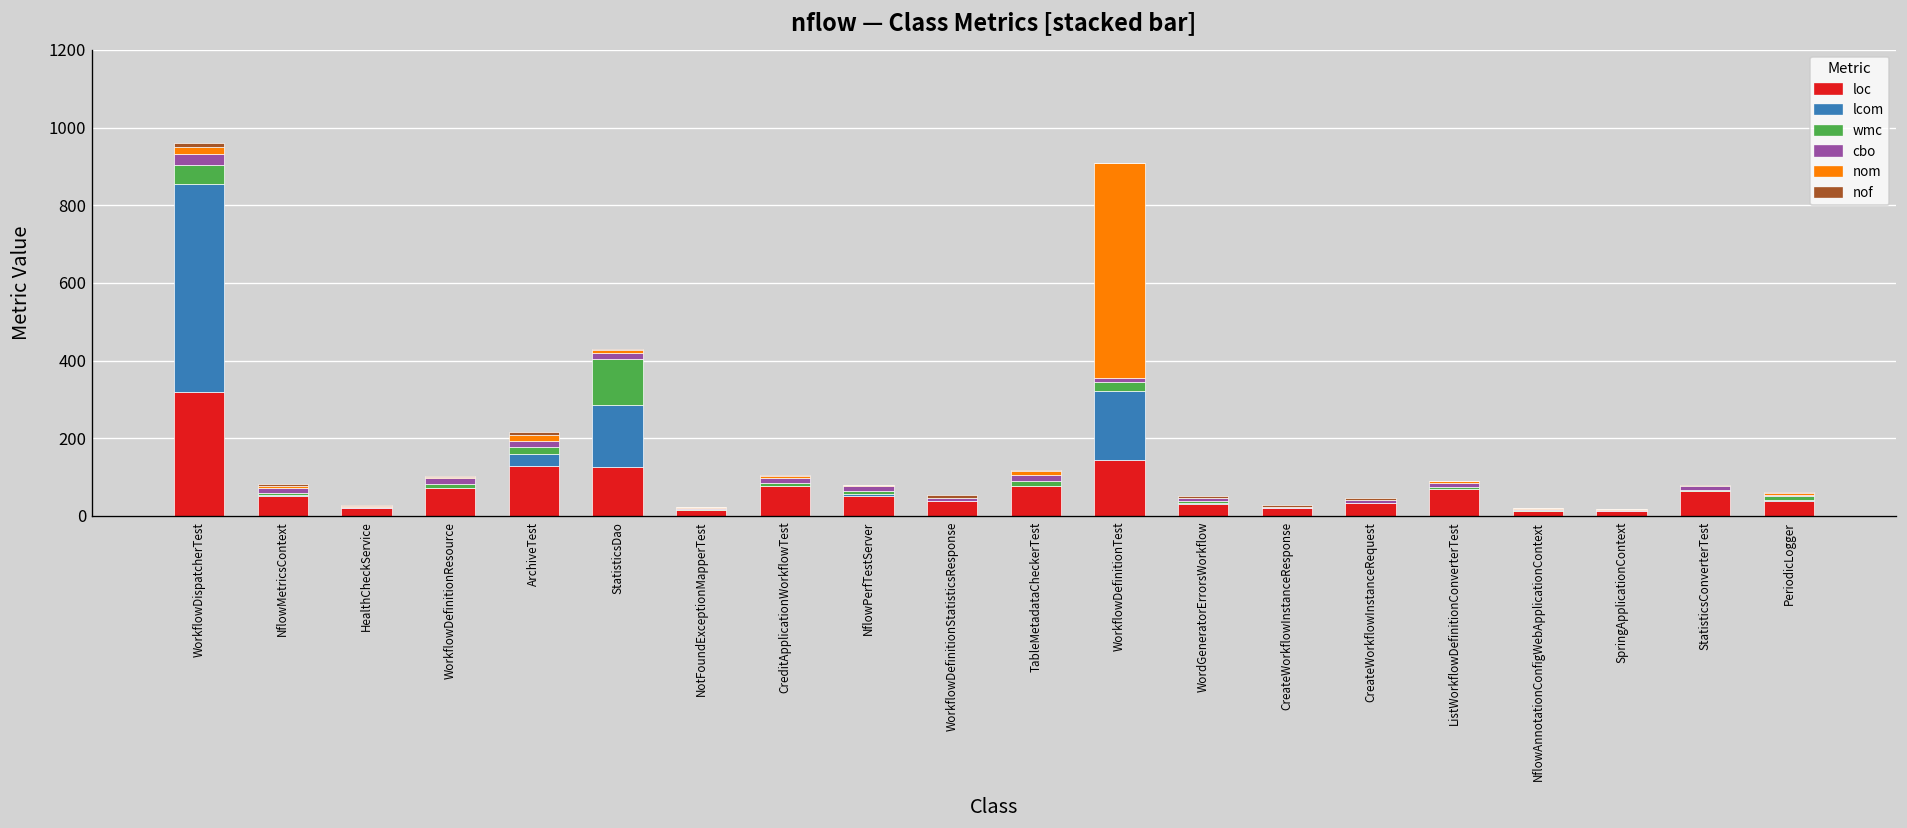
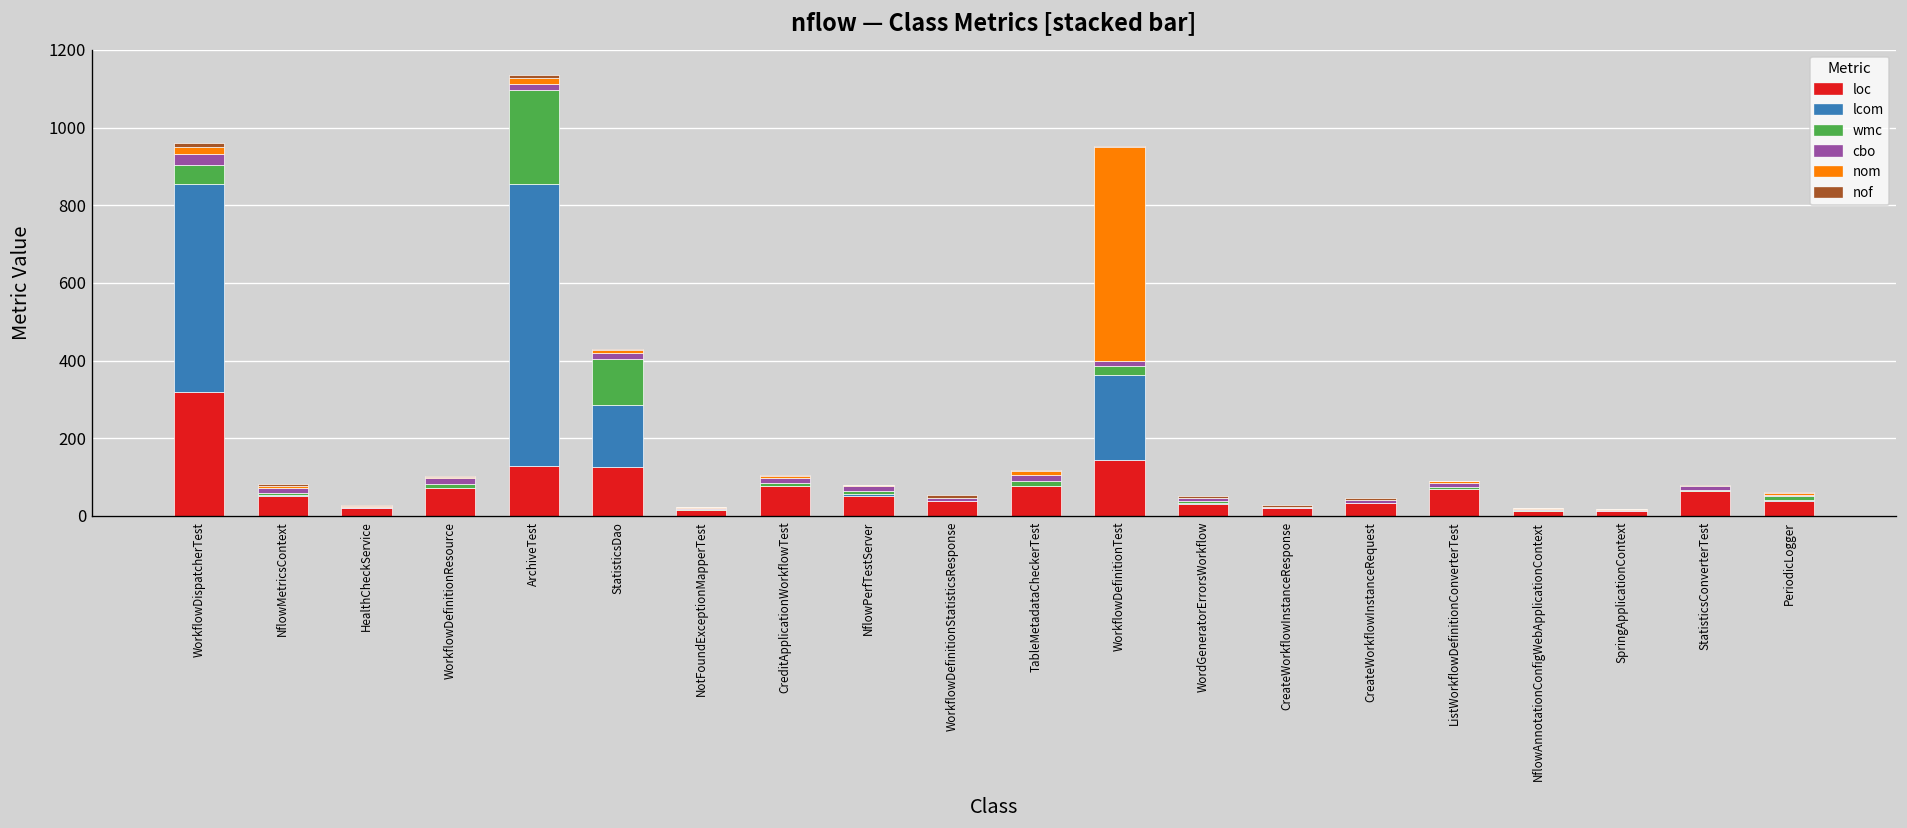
lcom, ArchiveTest: 30 -> 730
wmc, ArchiveTest: 20 -> 240
lcom, WorkflowDefinitionTest: 180 -> 220
